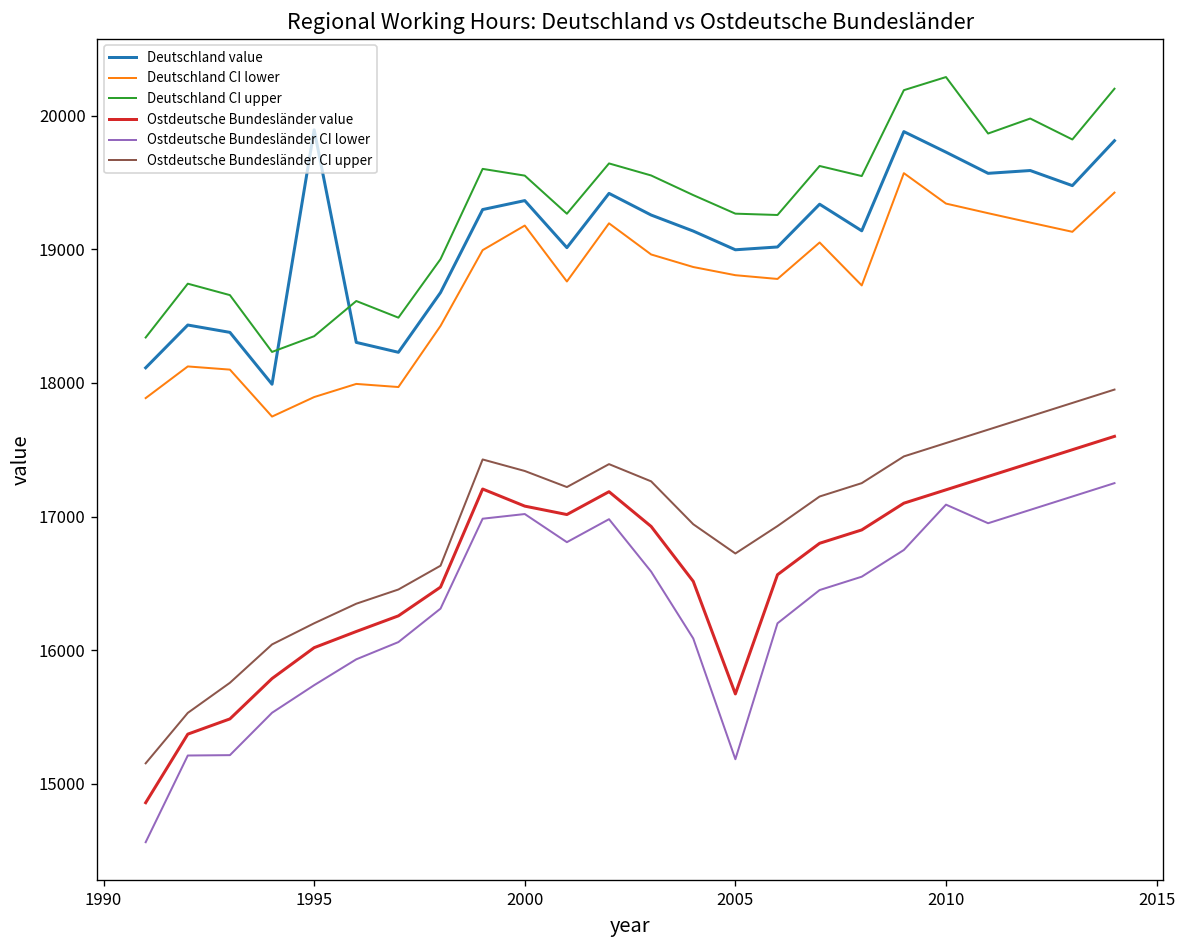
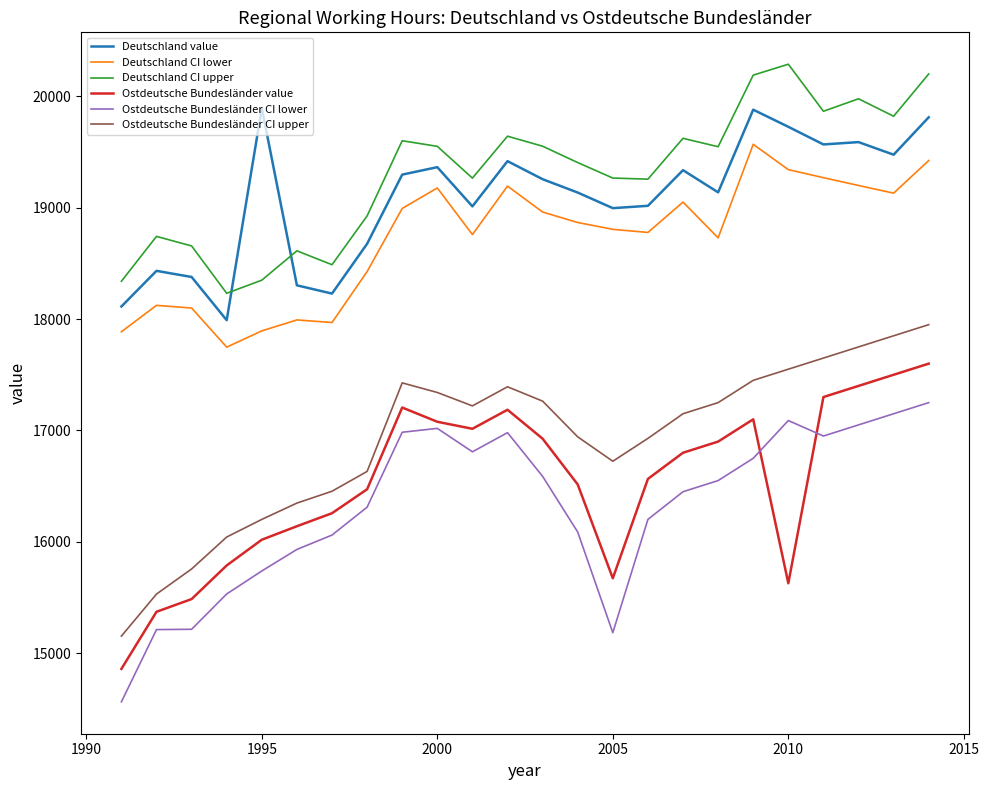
Ostdeutsche Bundesländer value, 2010: 17200 -> 15630
